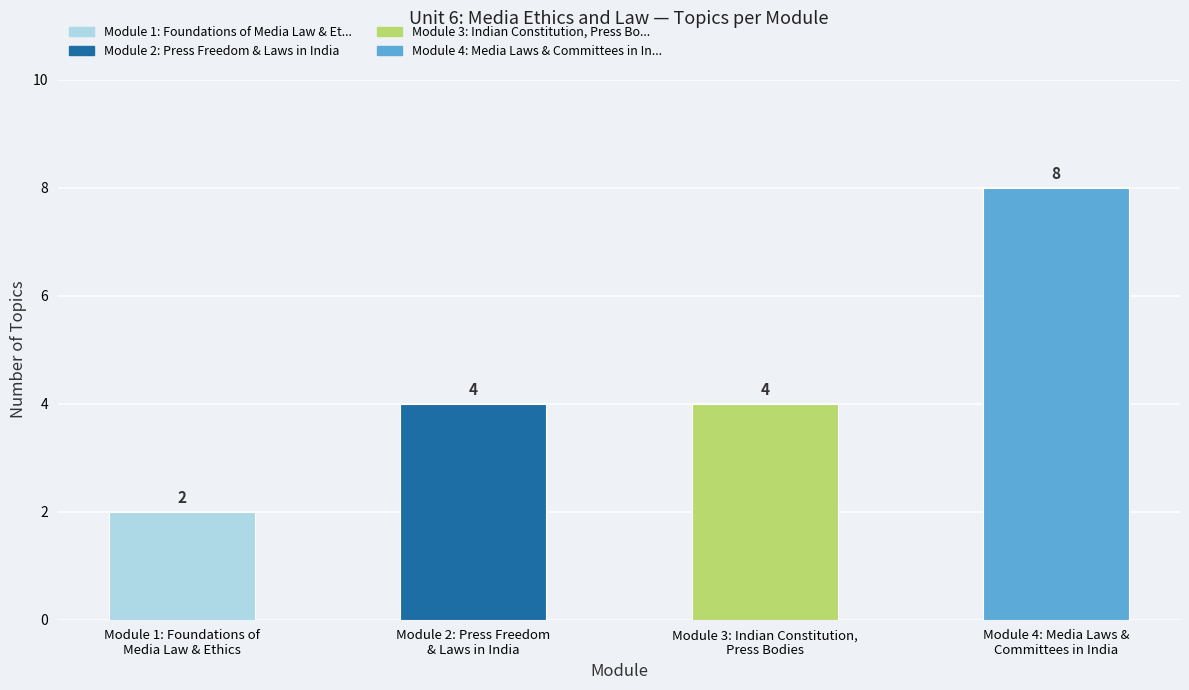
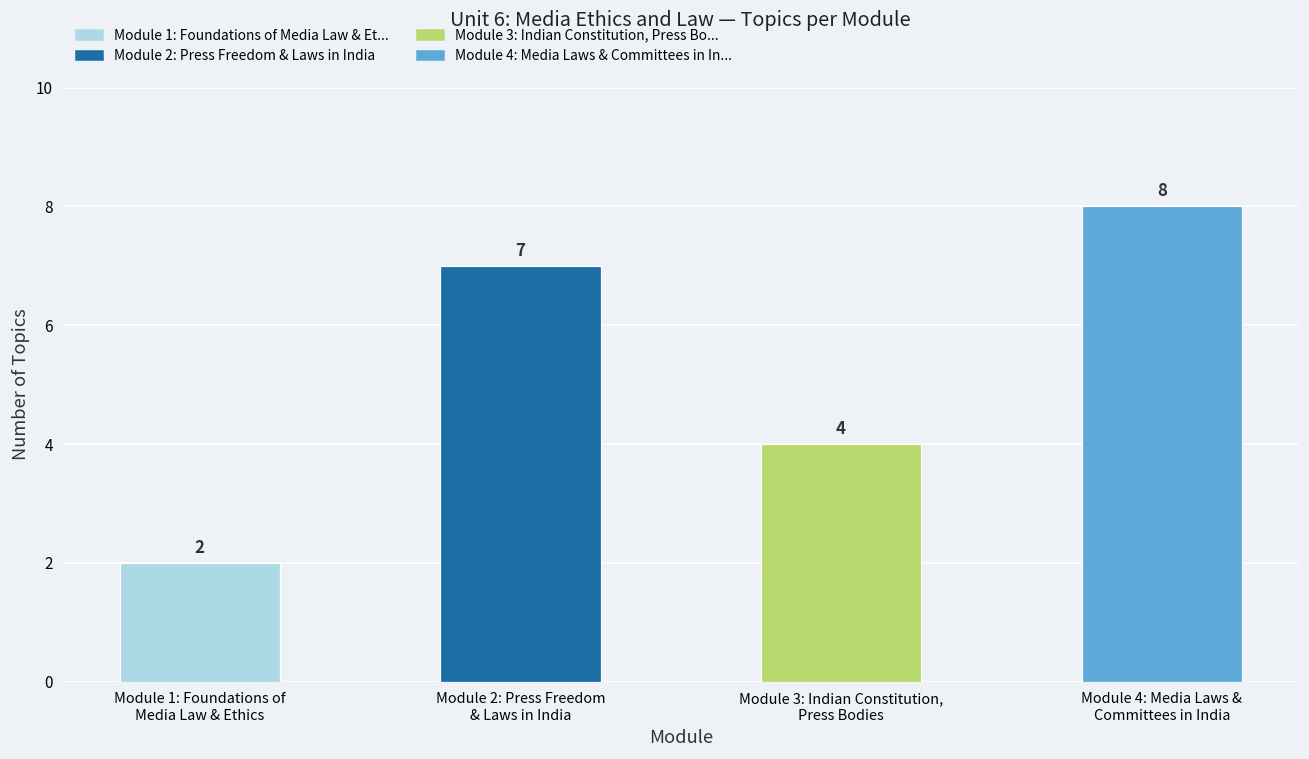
Module 2: Press Freedom & Laws in India: 4 -> 7
